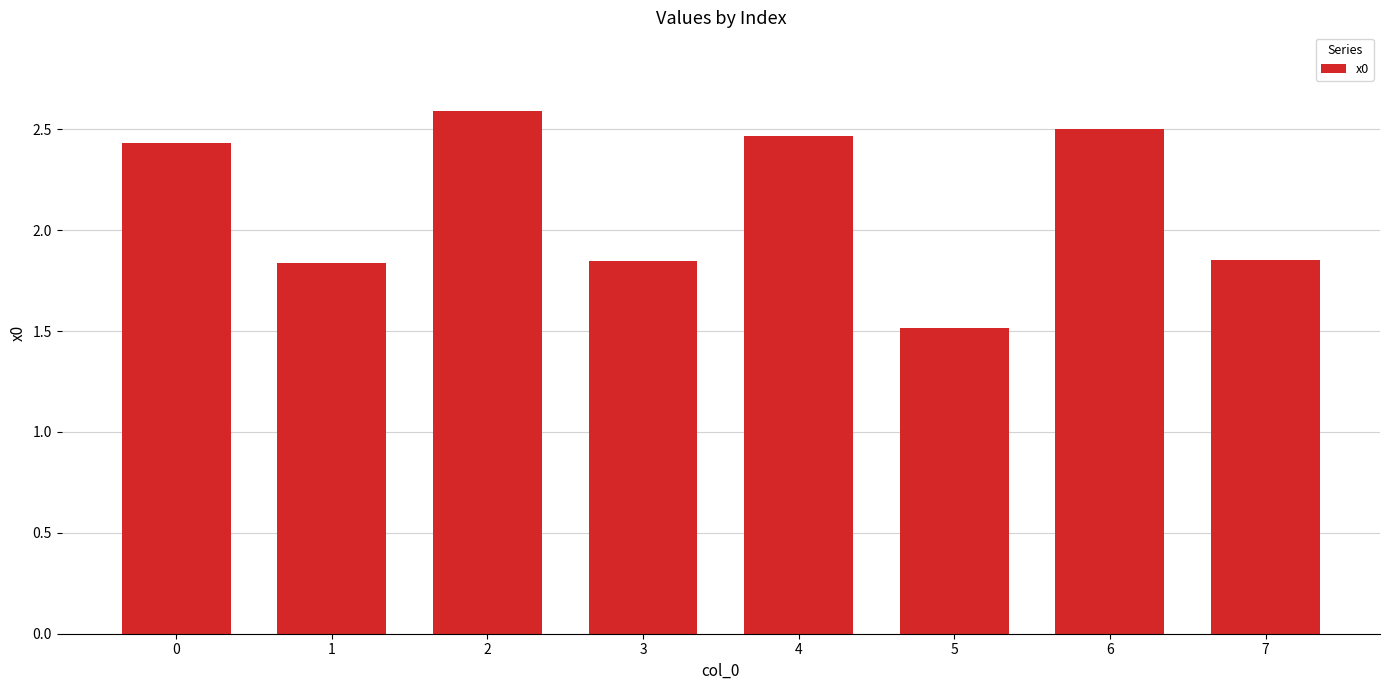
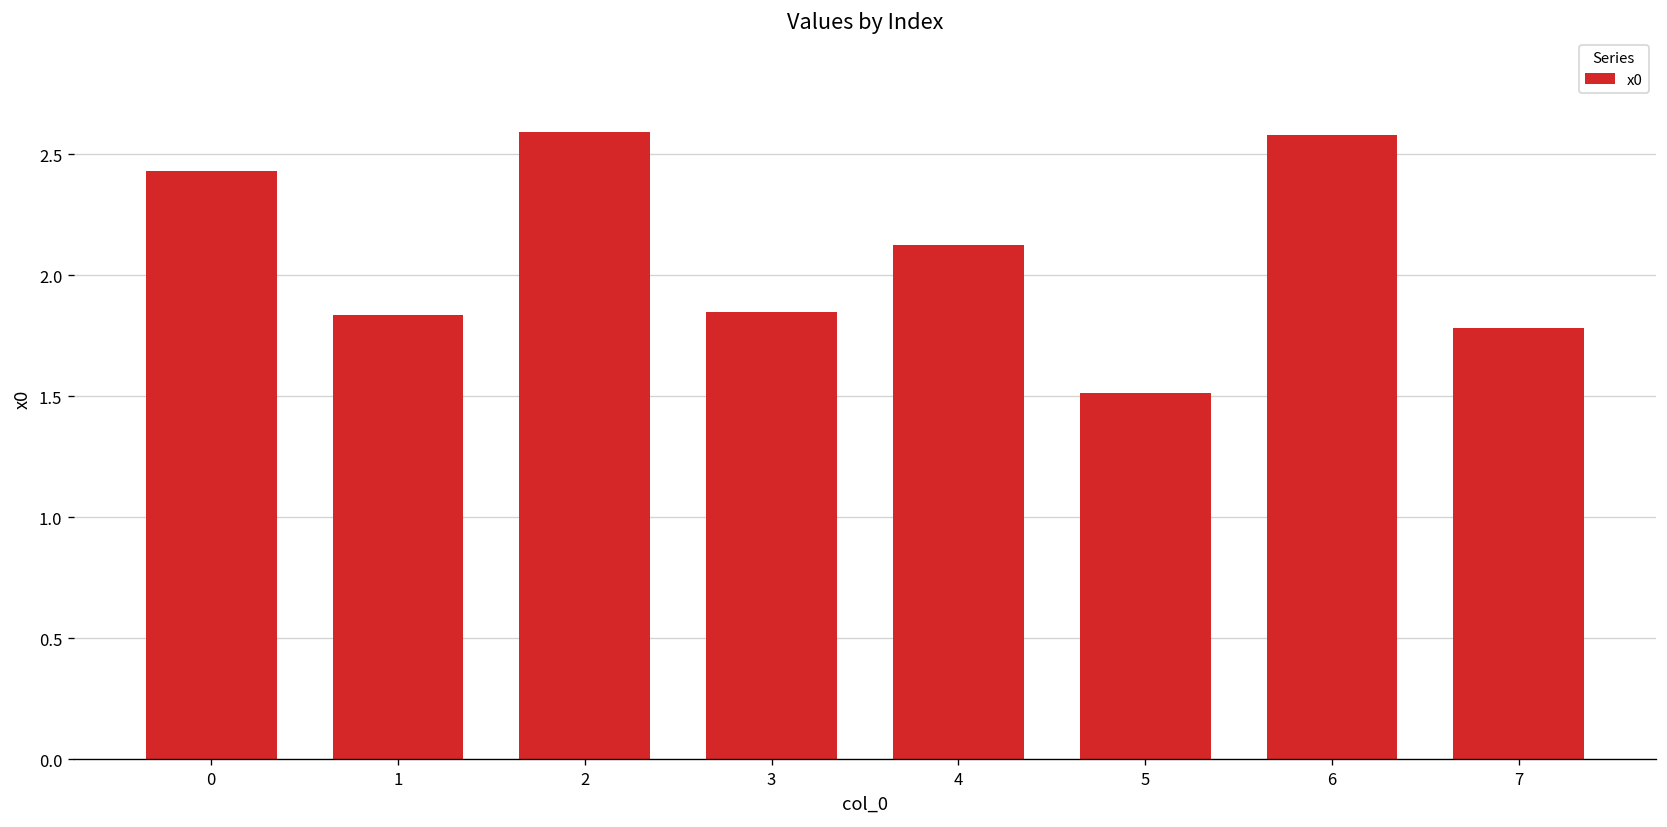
4: 2.47 -> 2.12
6: 2.50 -> 2.58
7: 1.85 -> 1.78
